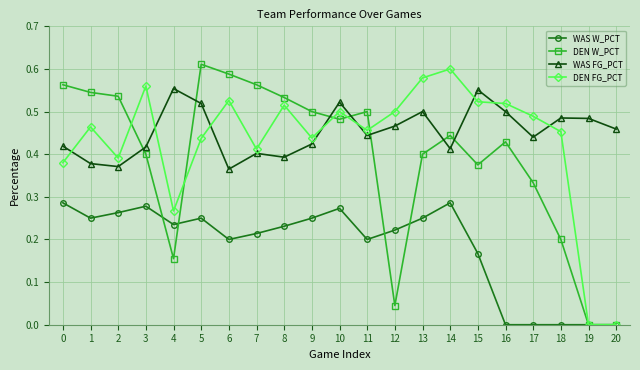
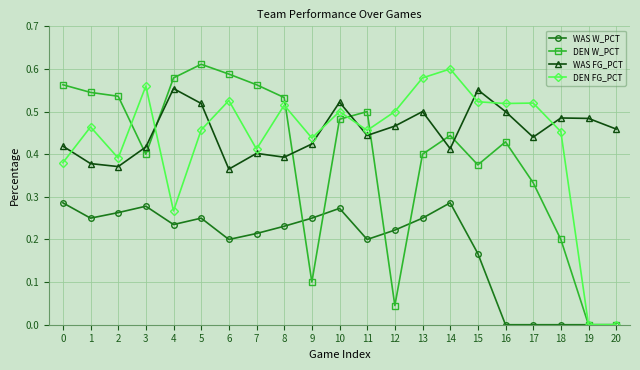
DEN W_PCT, 4: 0.16 -> 0.58
DEN FG_PCT, 5: 0.44 -> 0.46
DEN W_PCT, 9: 0.5 -> 0.1
DEN FG_PCT, 17: 0.49 -> 0.52
